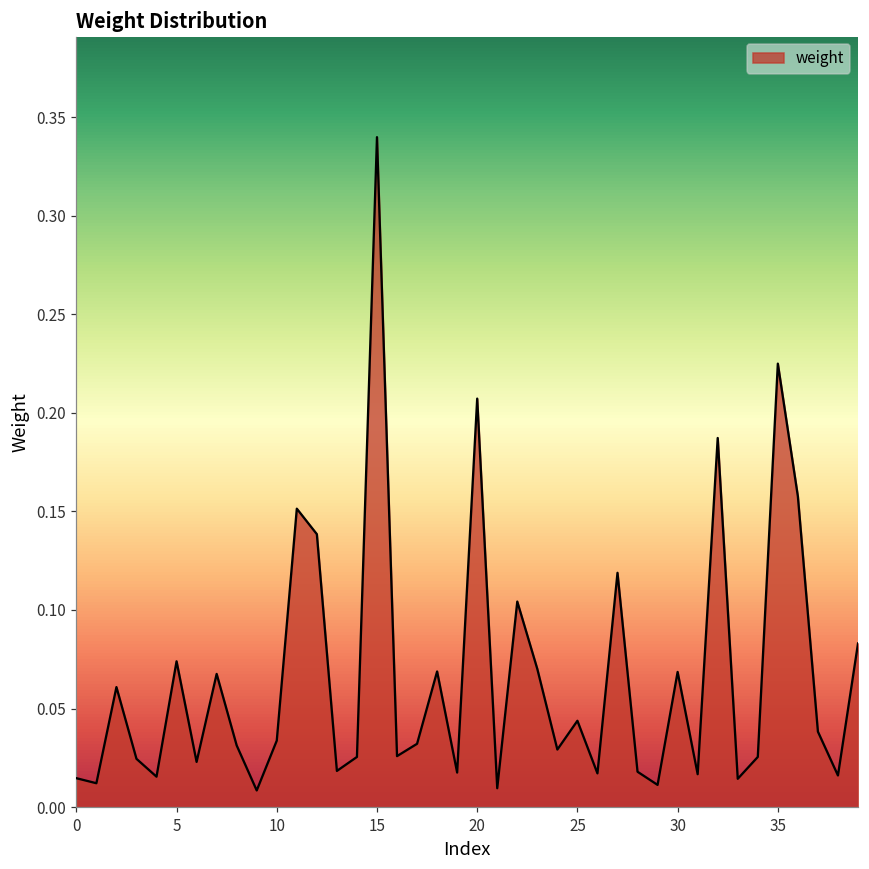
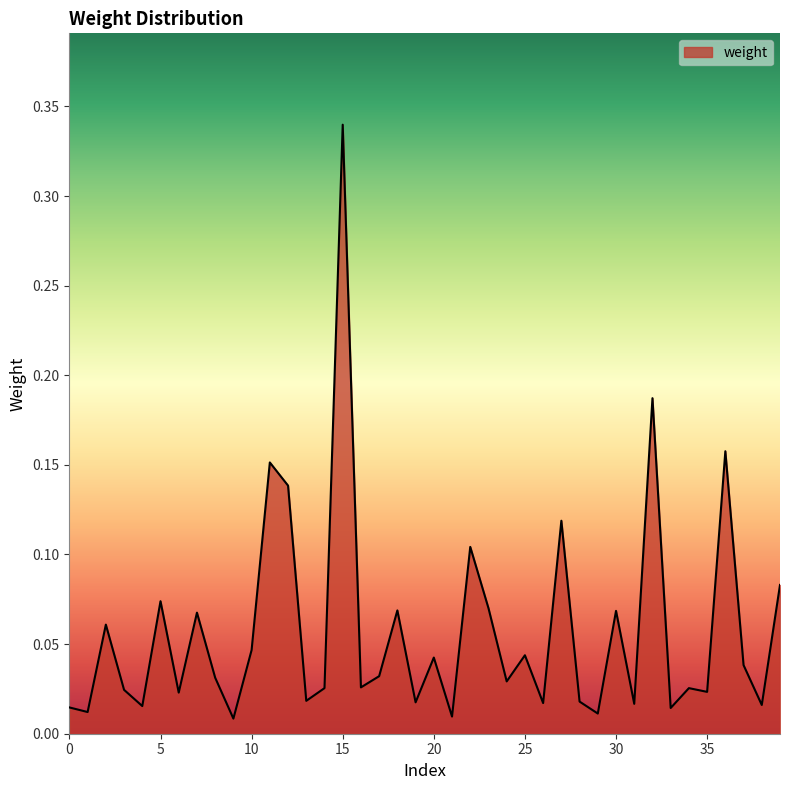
10: 0.034 -> 0.047
20: 0.207 -> 0.042
35: 0.225 -> 0.023
